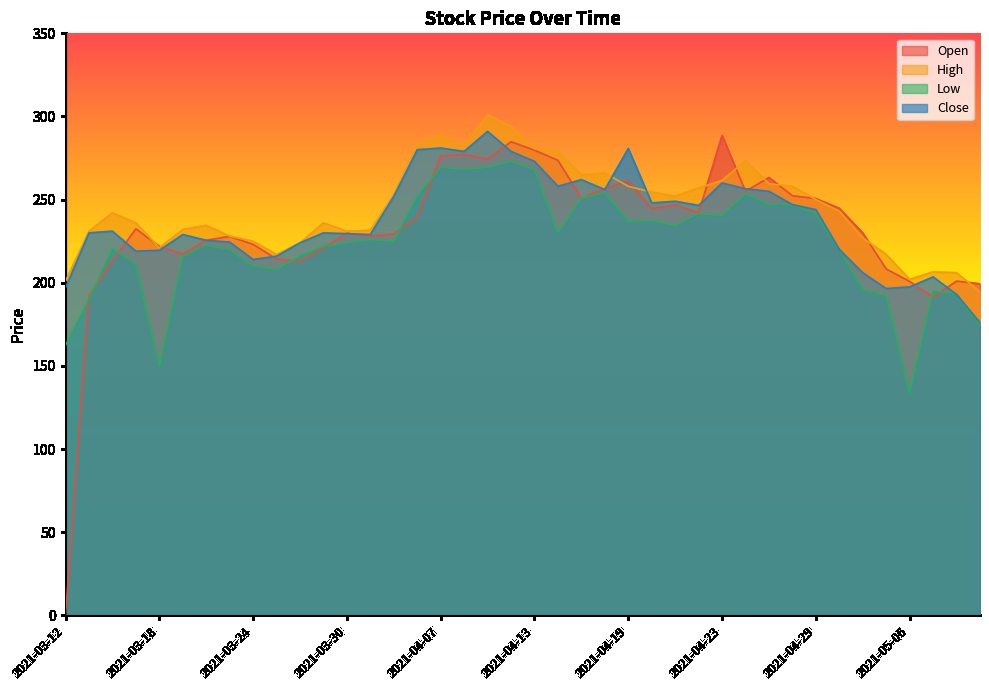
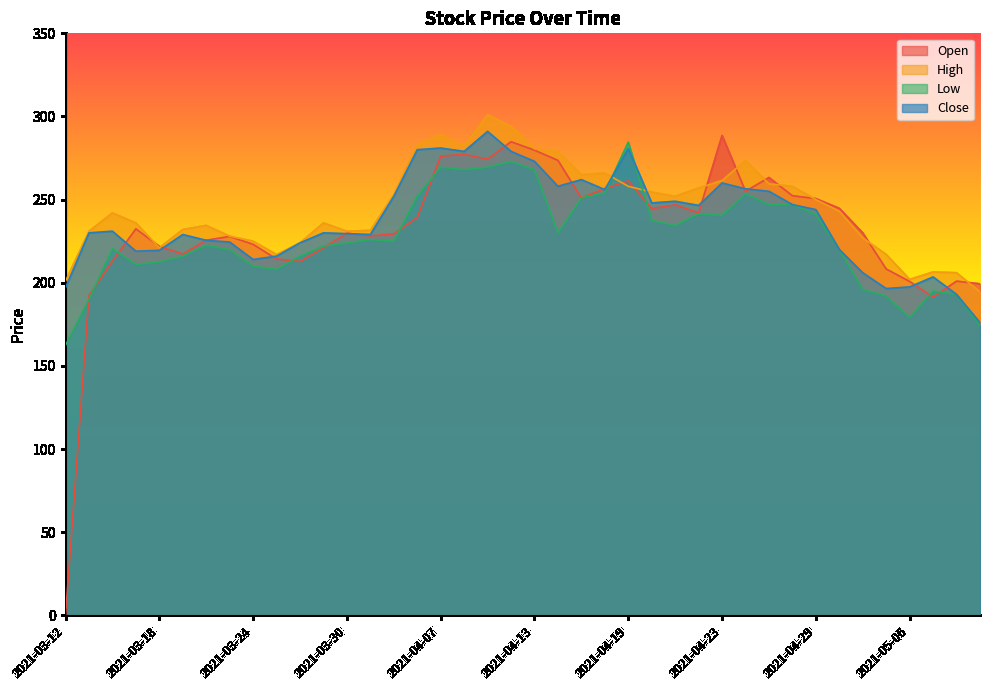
Low, 2021-03-18: 149 -> 213
Low, 2021-04-19: 237 -> 285
Low, 2021-05-06: 134 -> 179
